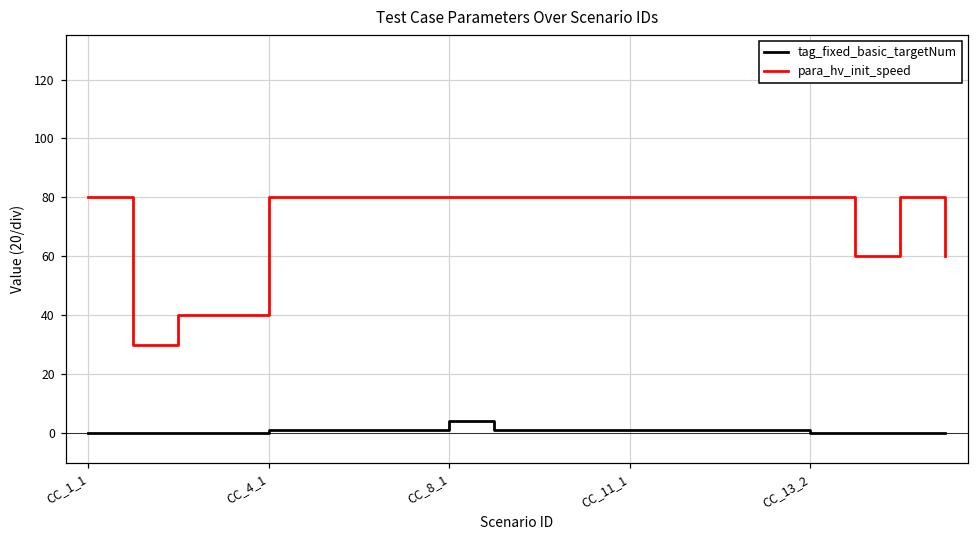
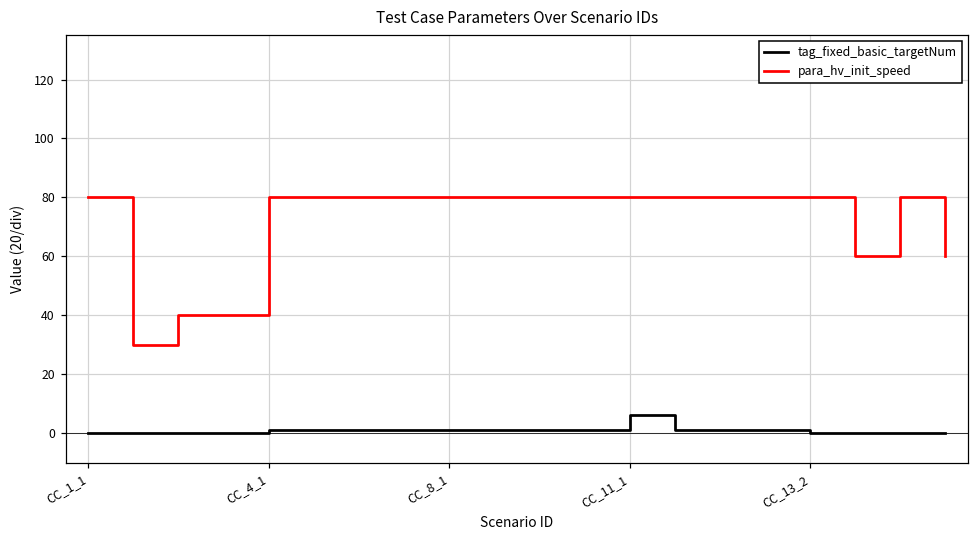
tag_fixed_basic_targetNum, CC_8_1: 4 -> 1
tag_fixed_basic_targetNum, CC_11_1: 1 -> 6
